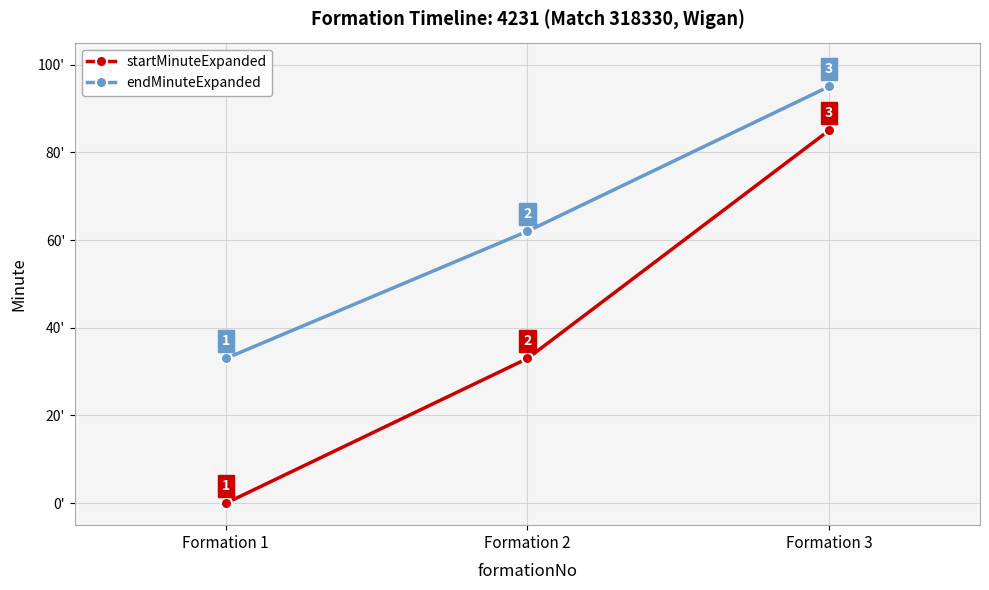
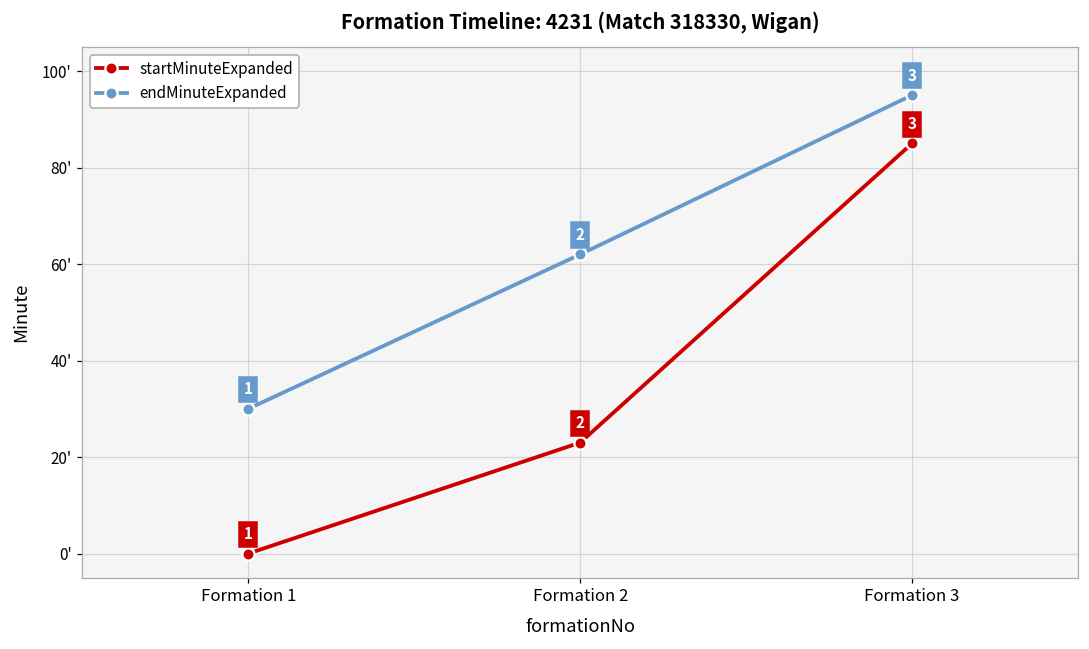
endMinuteExpanded, Formation 1: 33' -> 30'
startMinuteExpanded, Formation 2: 33' -> 23'
